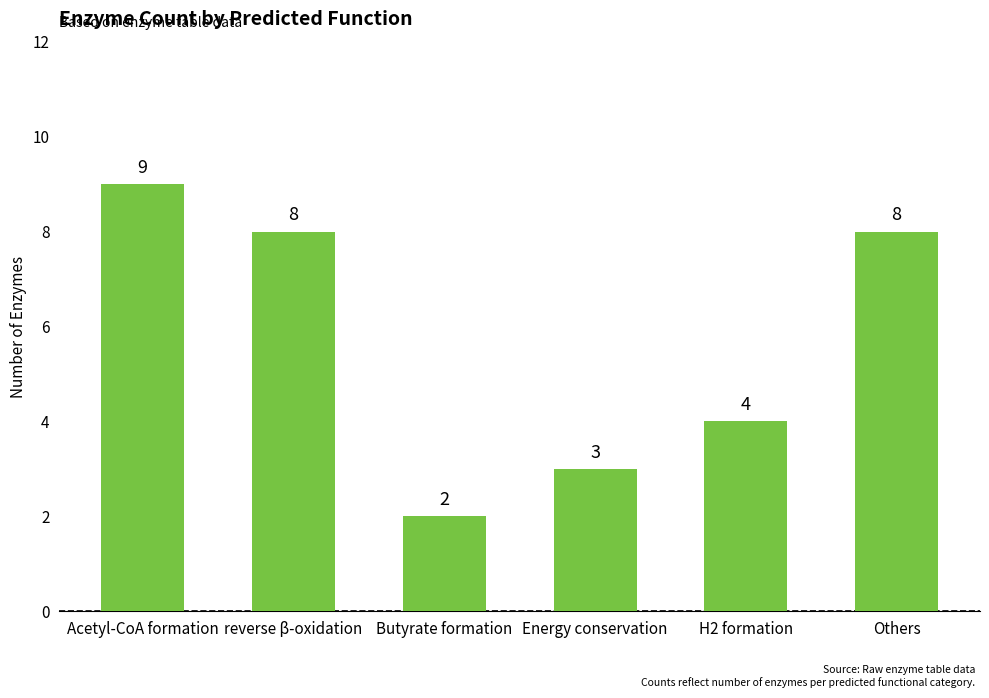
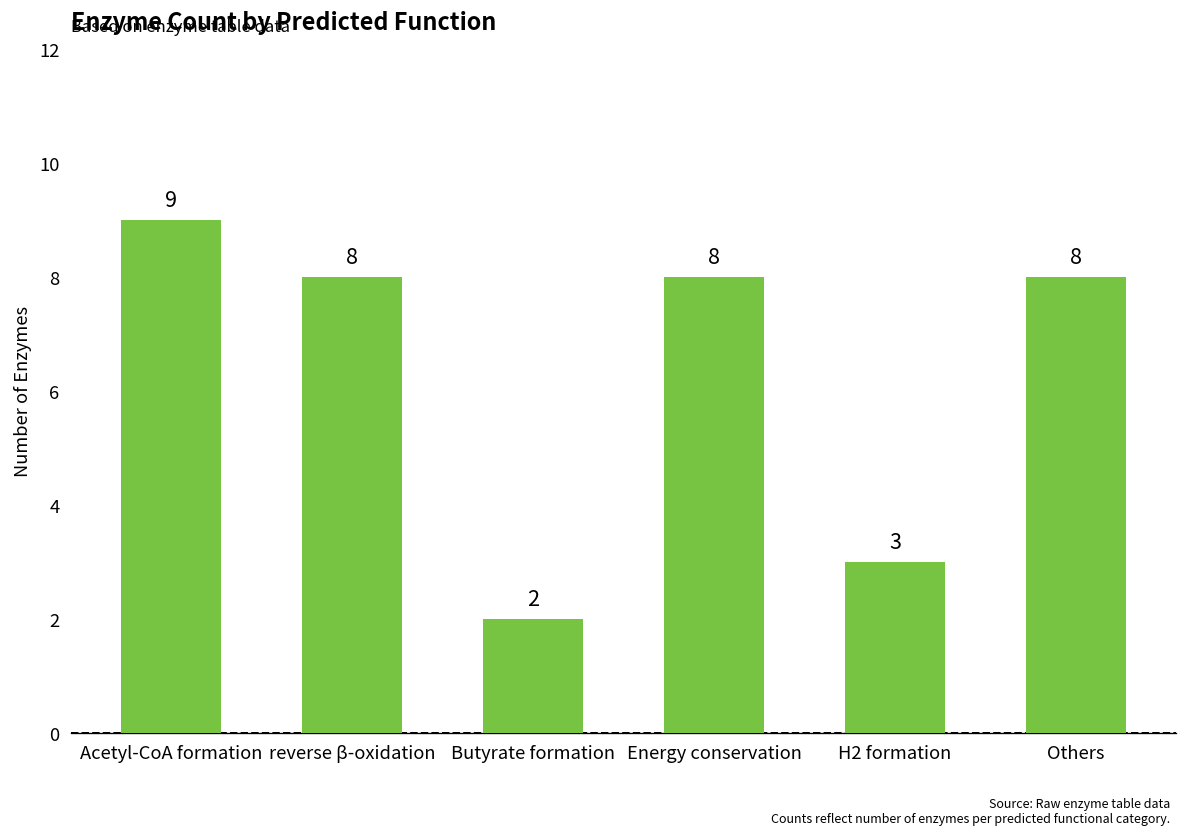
Energy conservation: 3 -> 8
H2 formation: 4 -> 3
